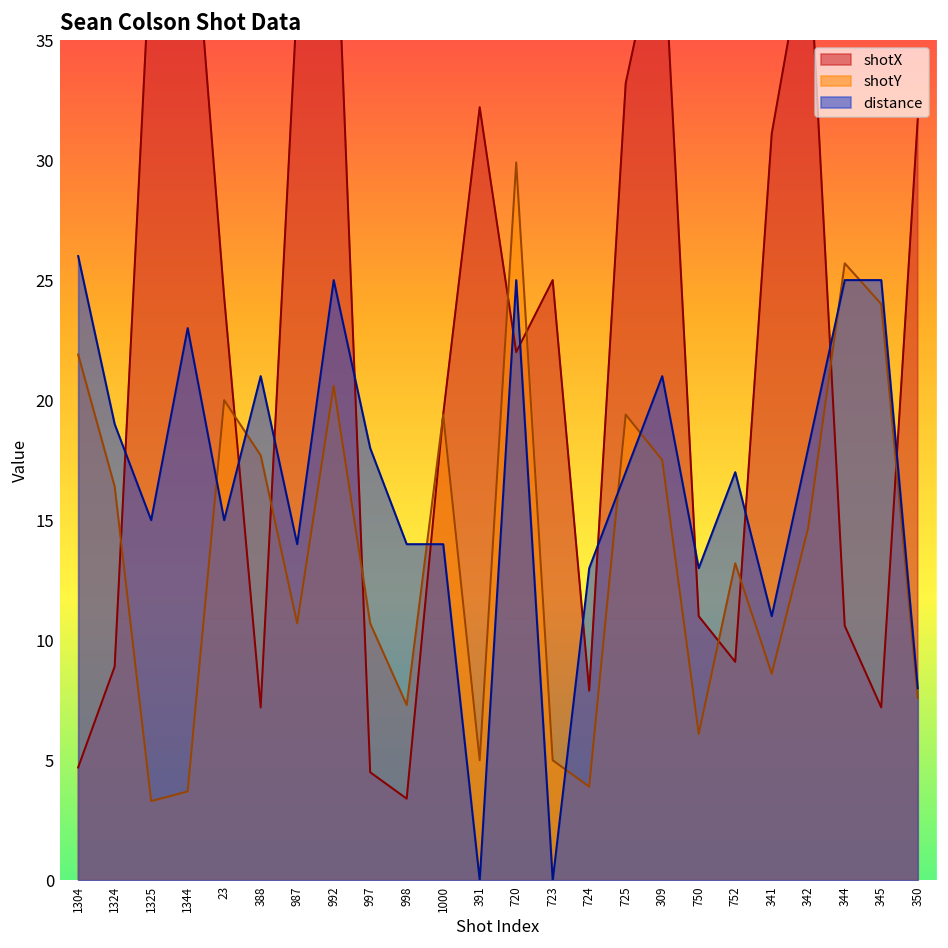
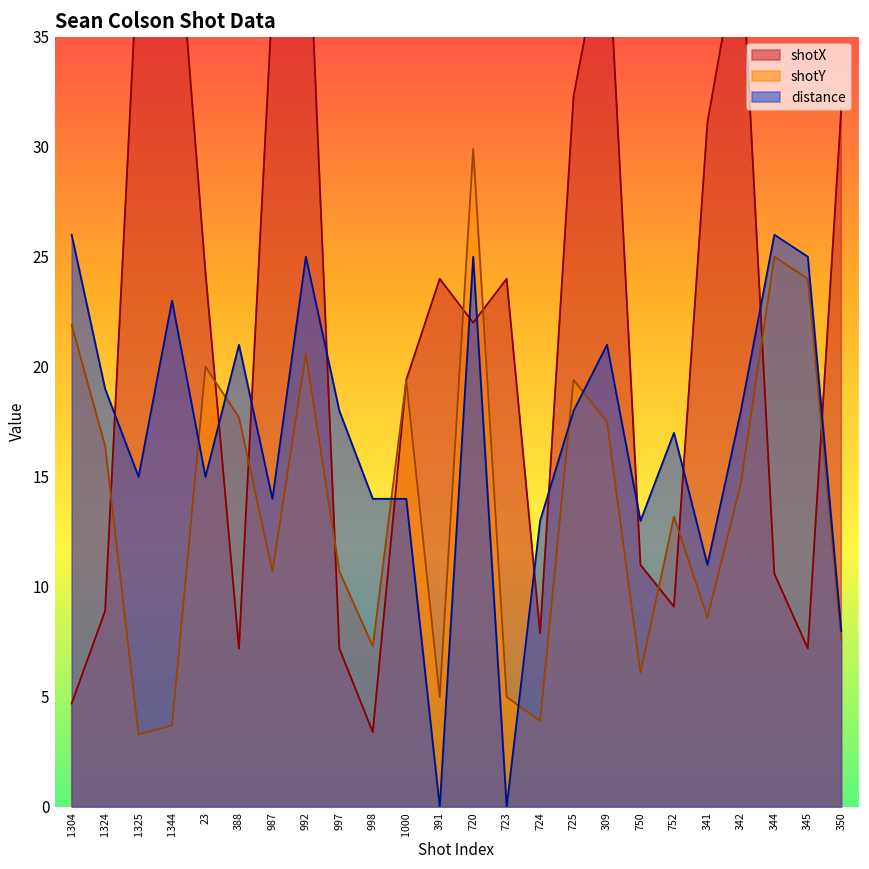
shotX, 997: 4.5 -> 7.2
shotX, 391: 32.2 -> 24.0
shotX, 723: 25 -> 24
shotX, 725: 33.2 -> 32.3
distance, 725: 17 -> 18
shotY, 344: 25.7 -> 25.0
distance, 344: 25 -> 26
